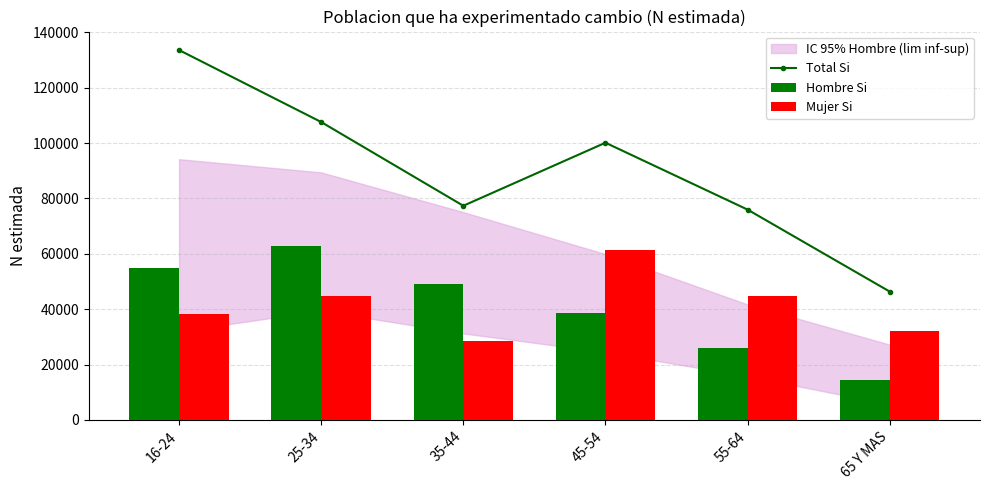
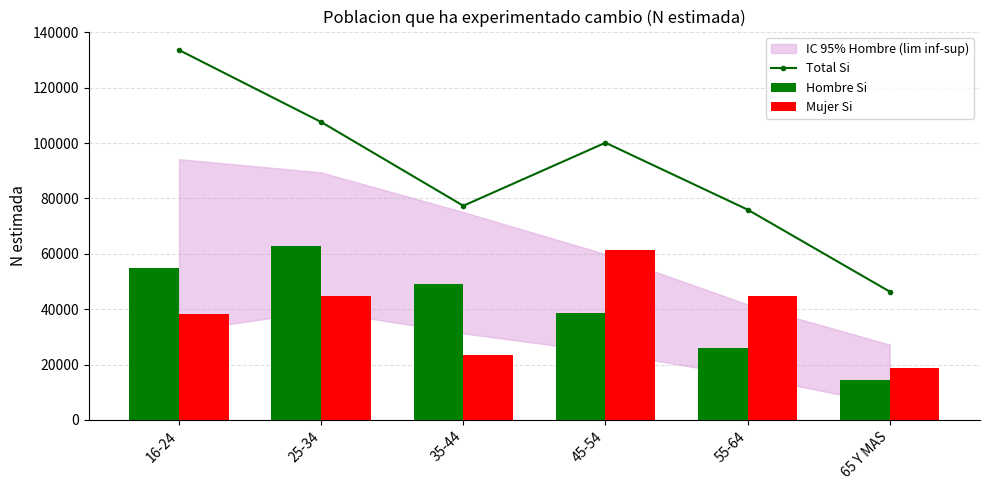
Mujer Si, 35-44: 28000 -> 23000
Mujer Si, 65 Y MAS: 32000 -> 19000
